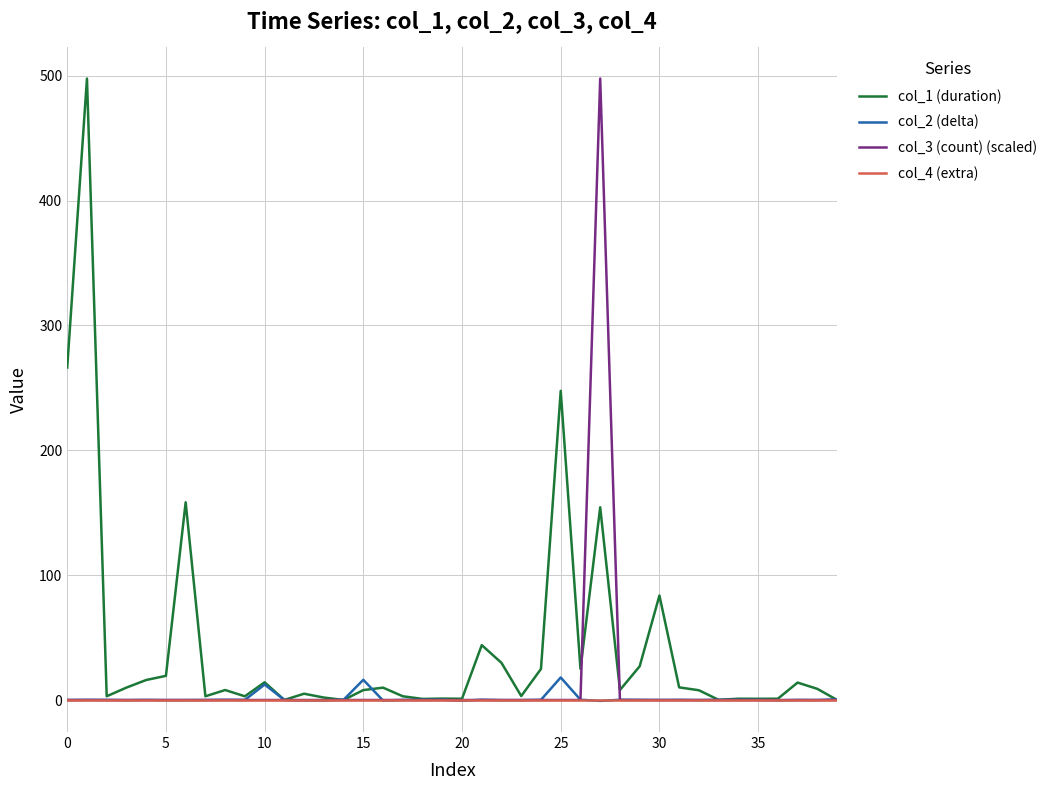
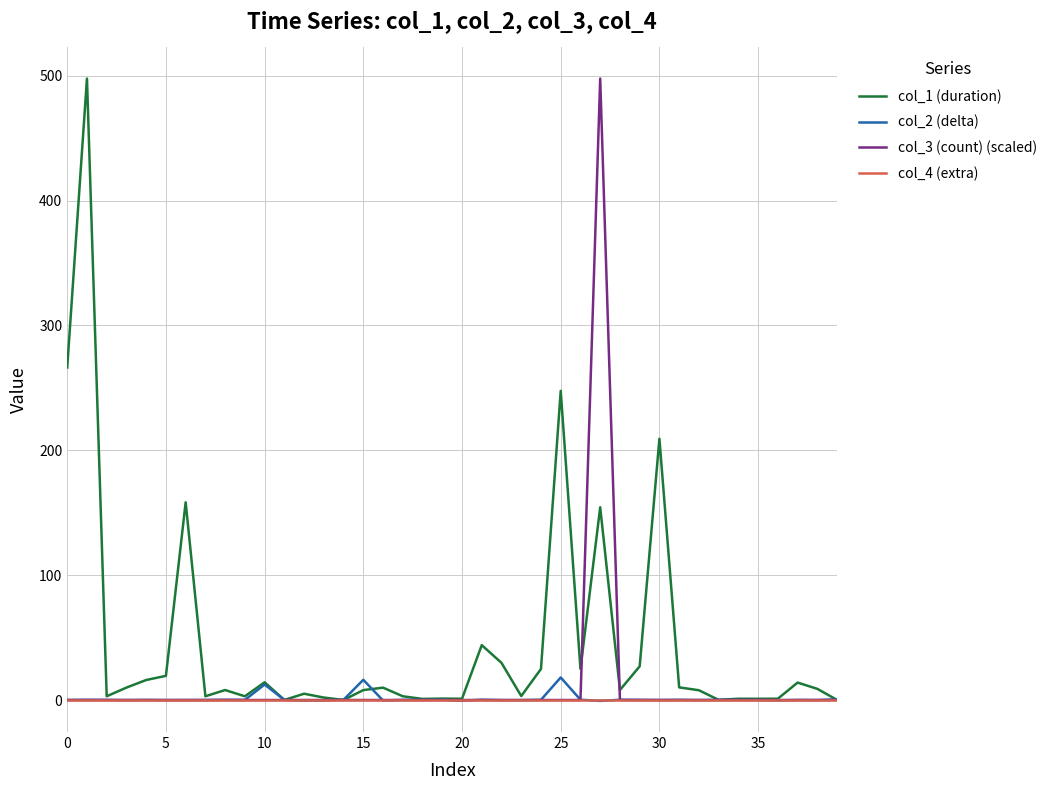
col_1 (duration), 30: 84 -> 209
